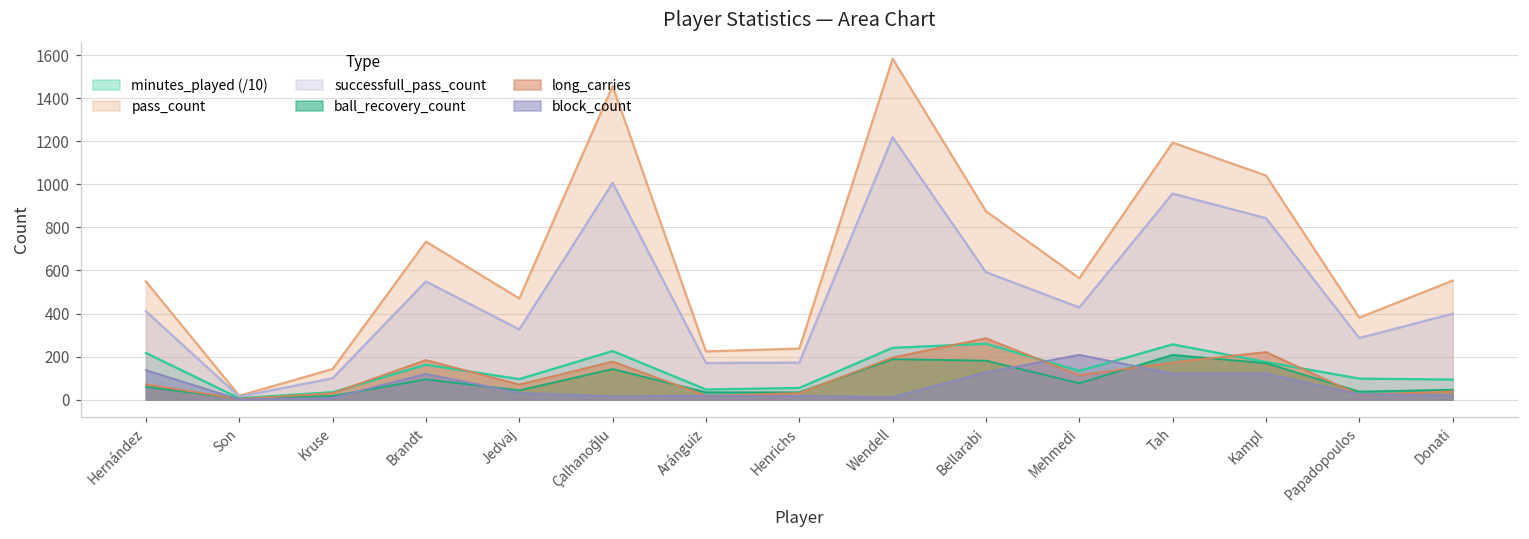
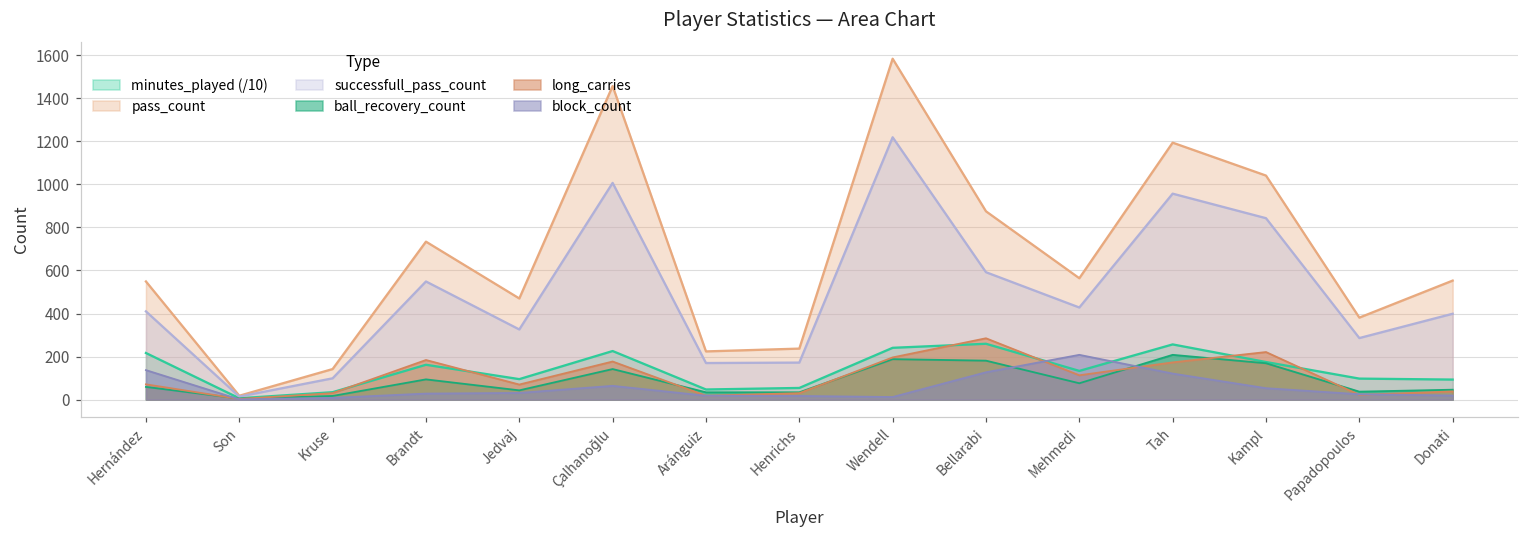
block_count, Brandt: 120 -> 30
block_count, Çalhanoğlu: 20 -> 60
block_count, Kampl: 120 -> 50
